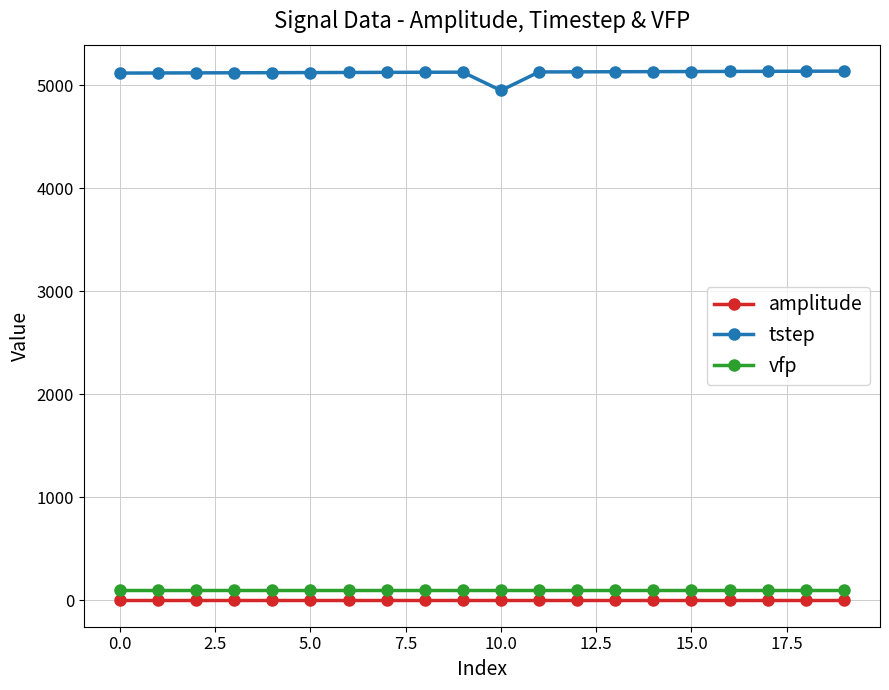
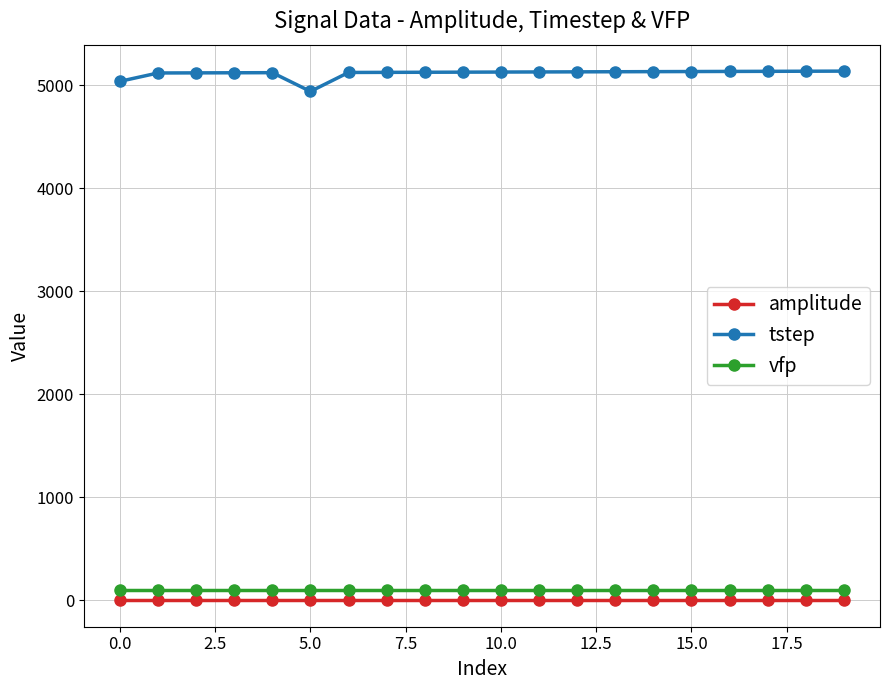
tstep, 0.0: 5120 -> 5040
tstep, 5.0: 5130 -> 4940
tstep, 10.0: 4950 -> 5130
